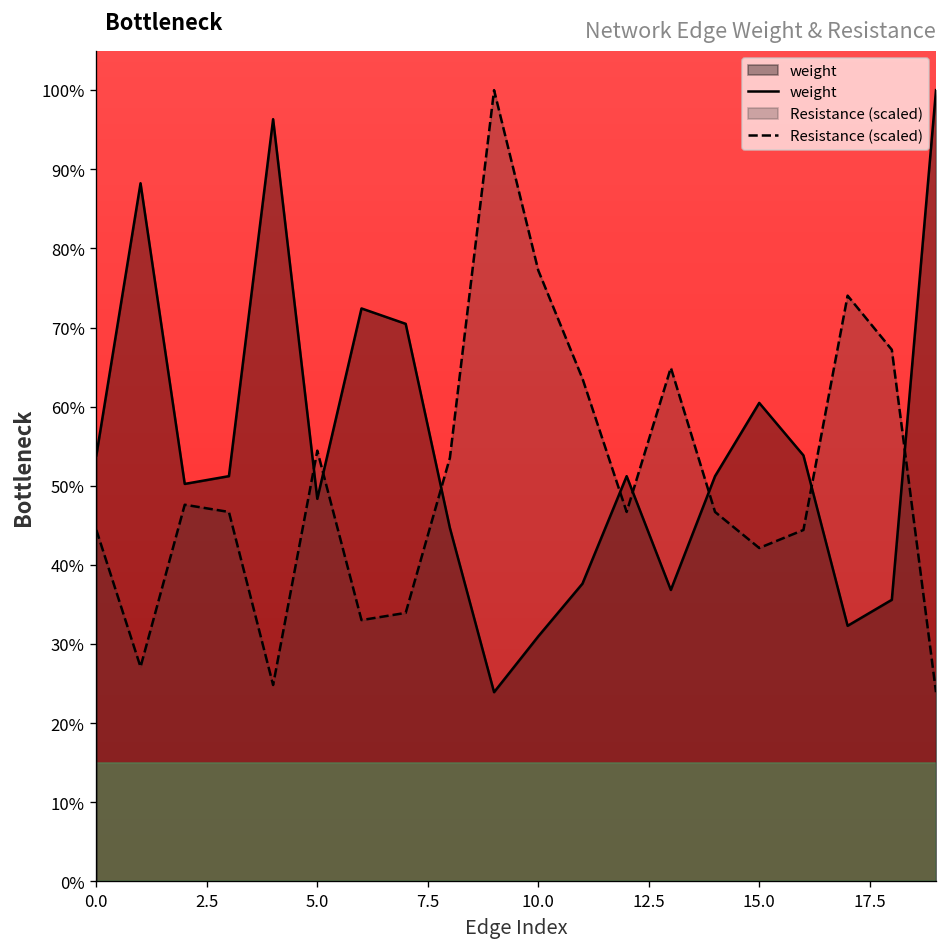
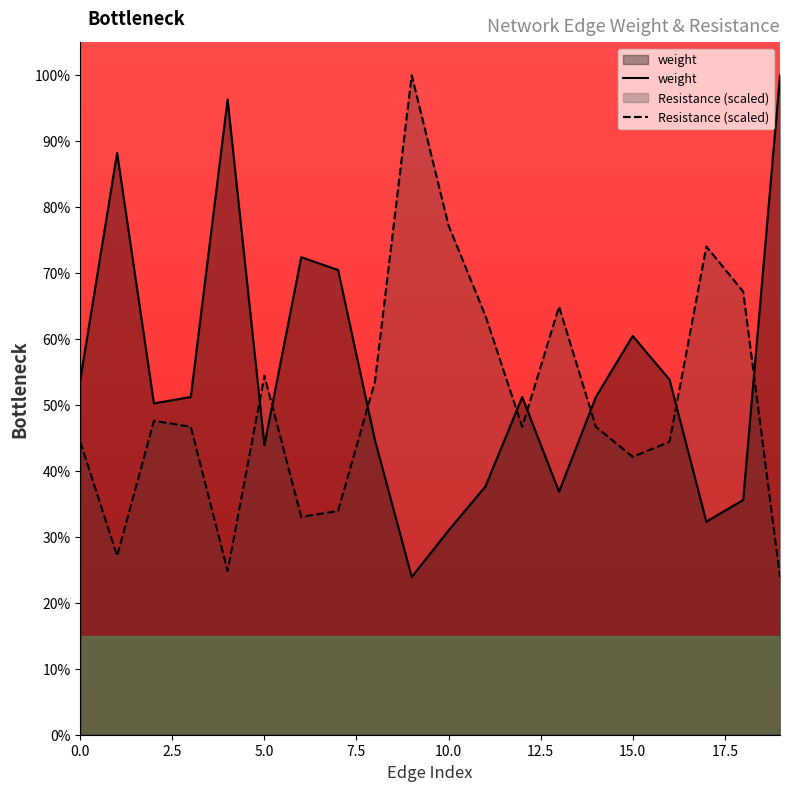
weight, 5.0: 48% -> 44%
